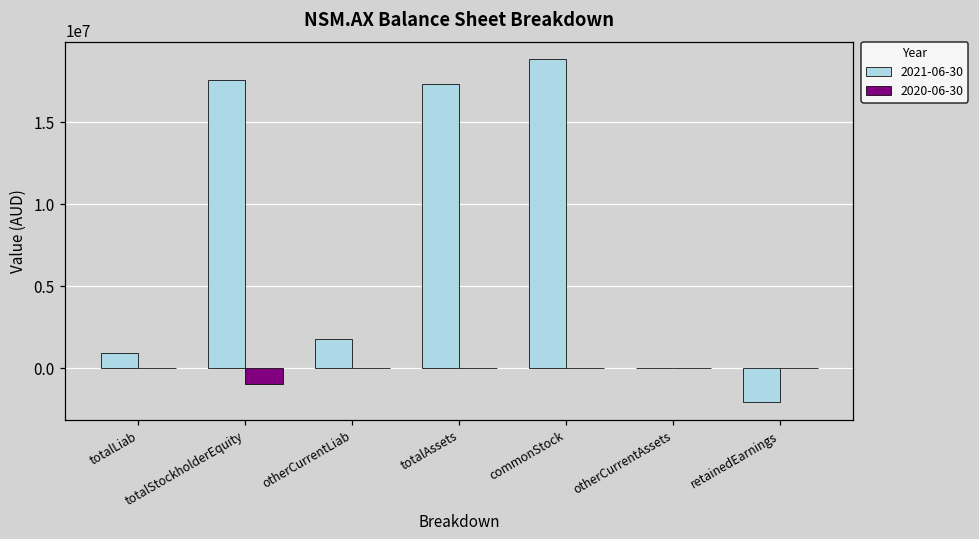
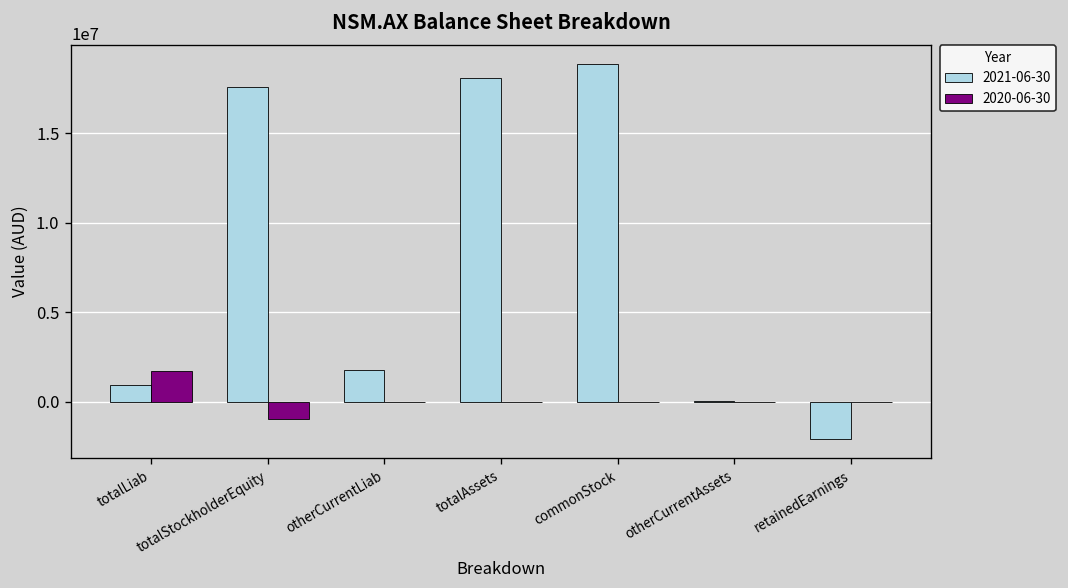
2020-06-30, totalLiab: 0 -> 1700000
2021-06-30, totalAssets: 17300000 -> 18100000
